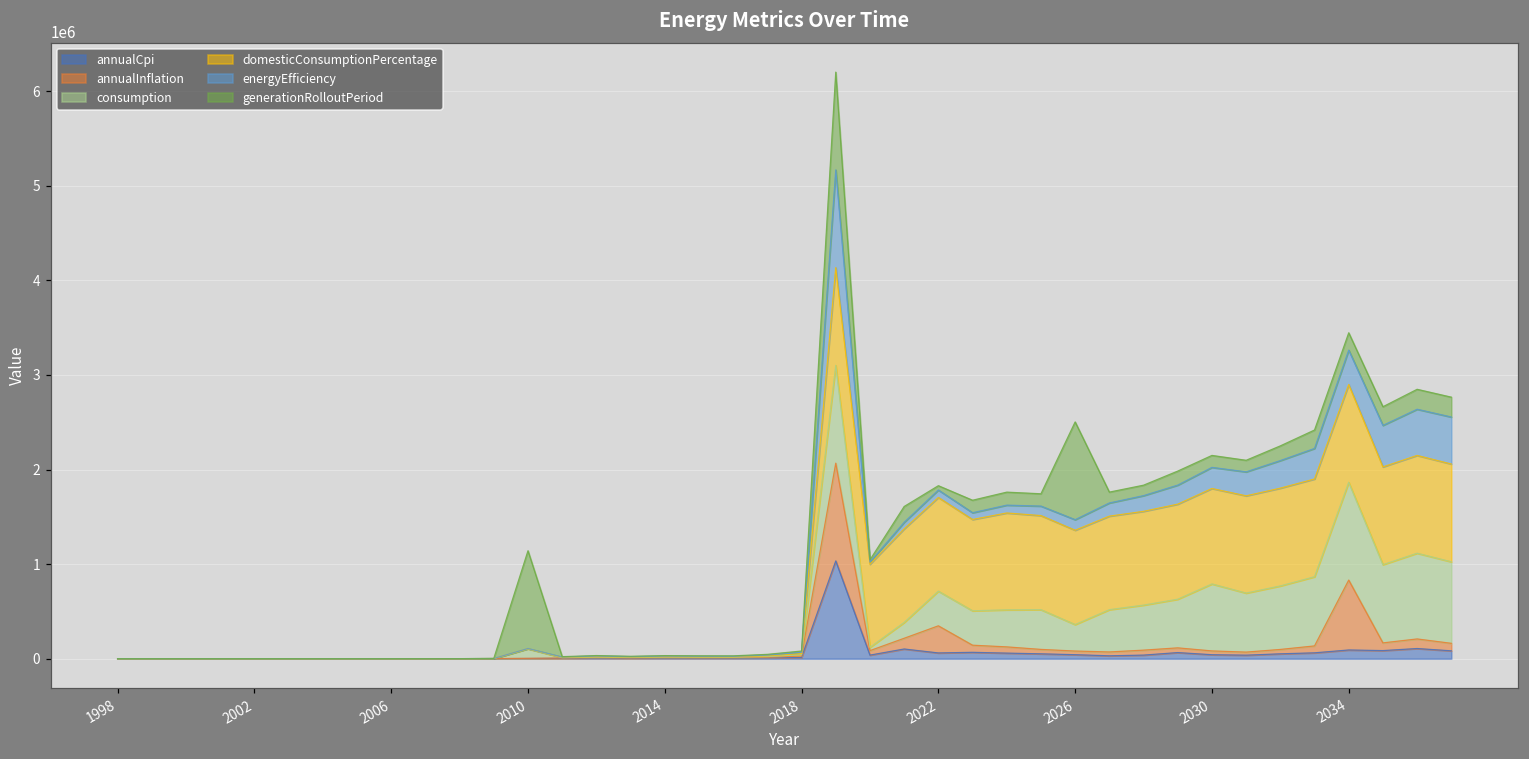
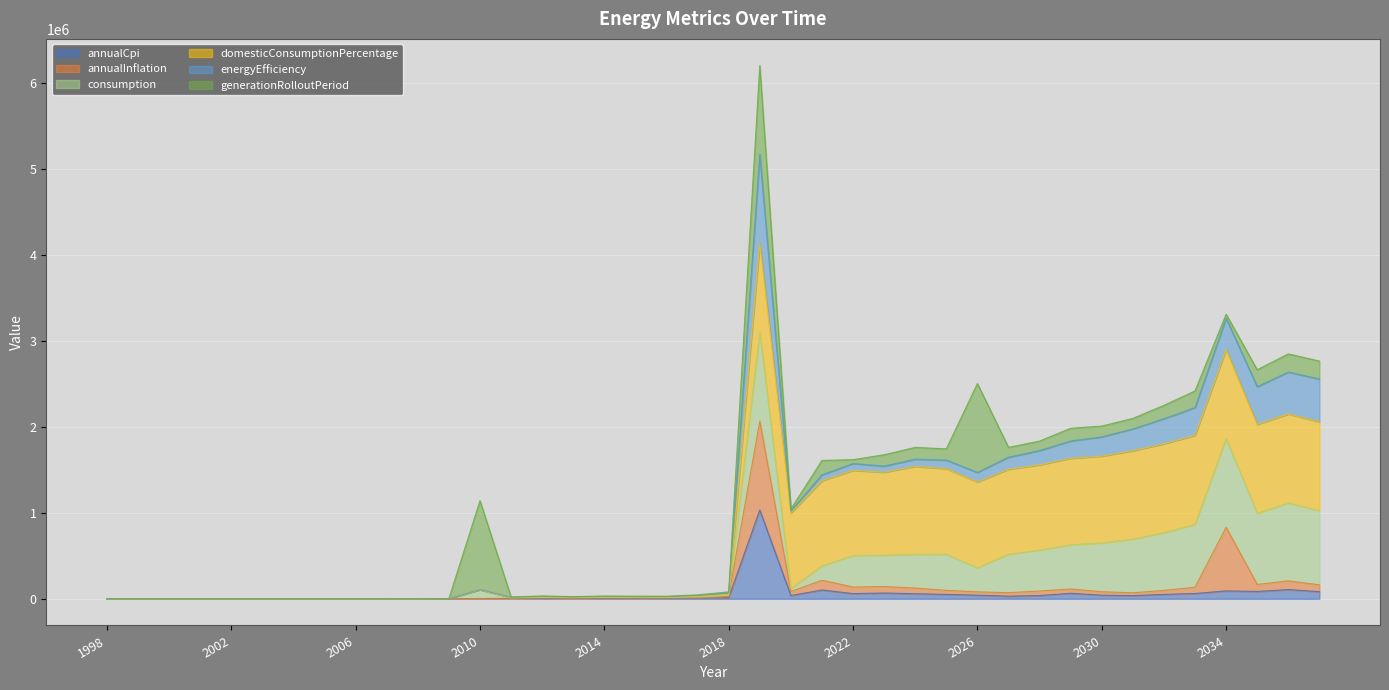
annualInflation, 2022: 300000 -> 100000
consumption, 2030: 700000 -> 600000
generationRolloutPeriod, 2034: 200000 -> 0
